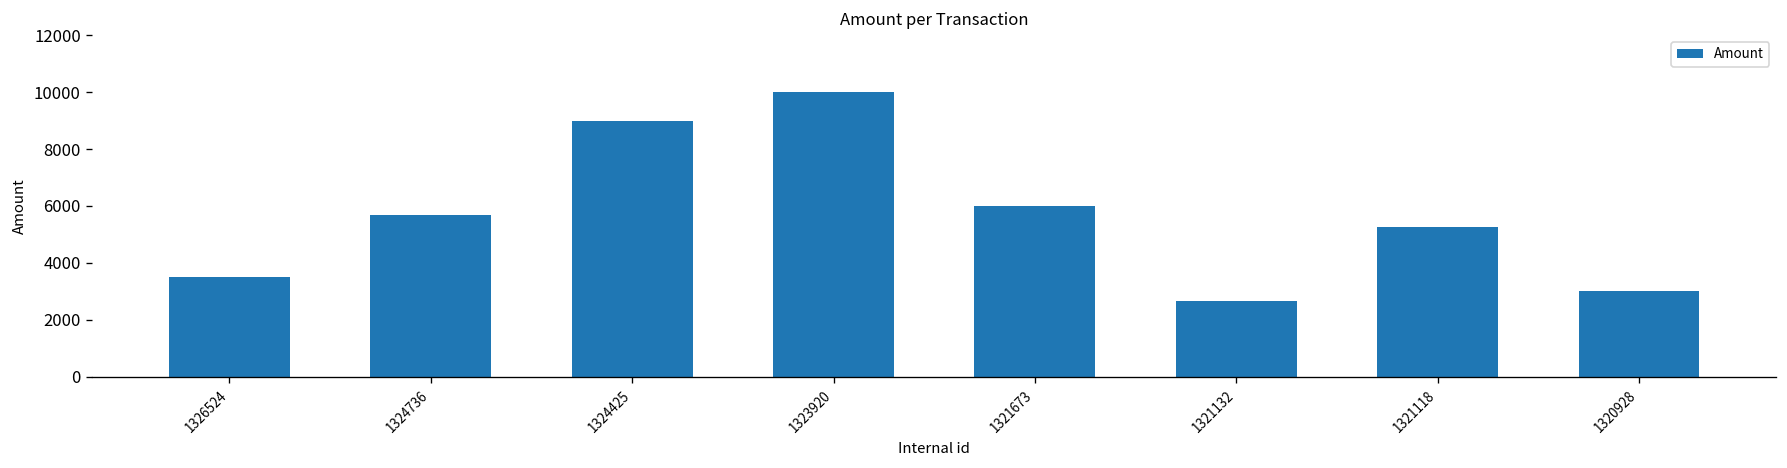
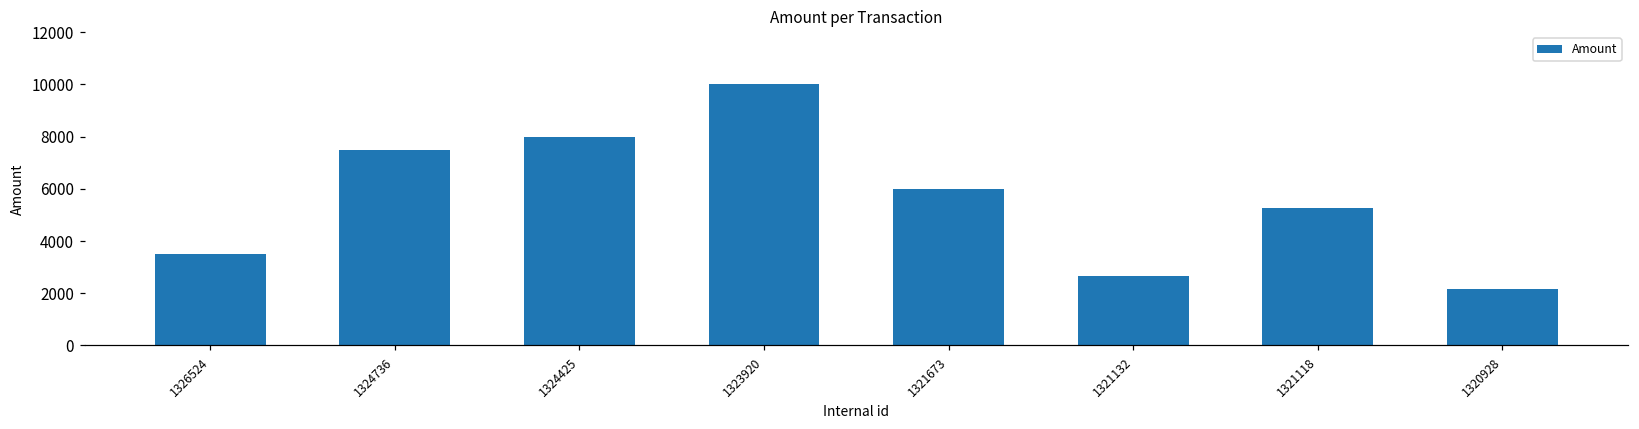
1324736: 5700 -> 7500
1324425: 9000 -> 8000
1320928: 3000 -> 2200
